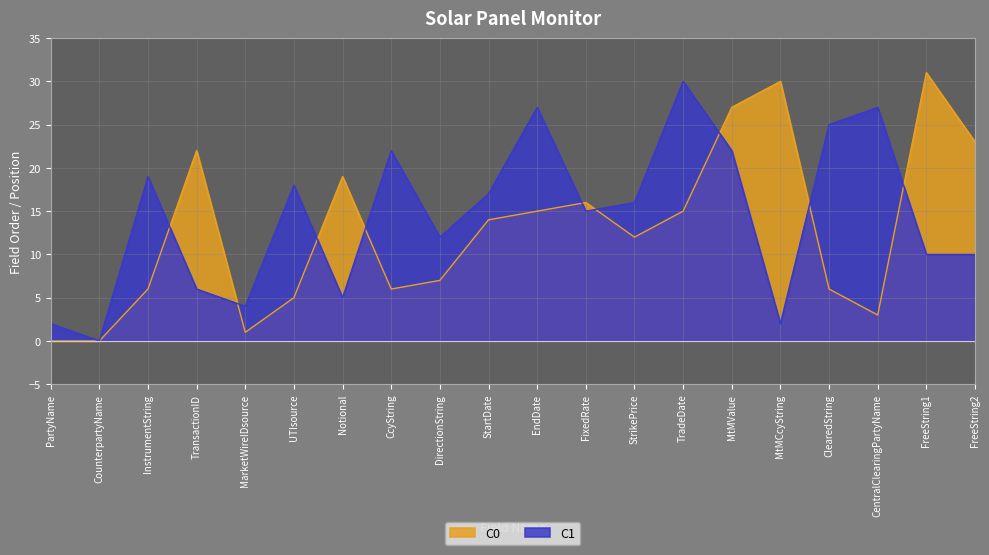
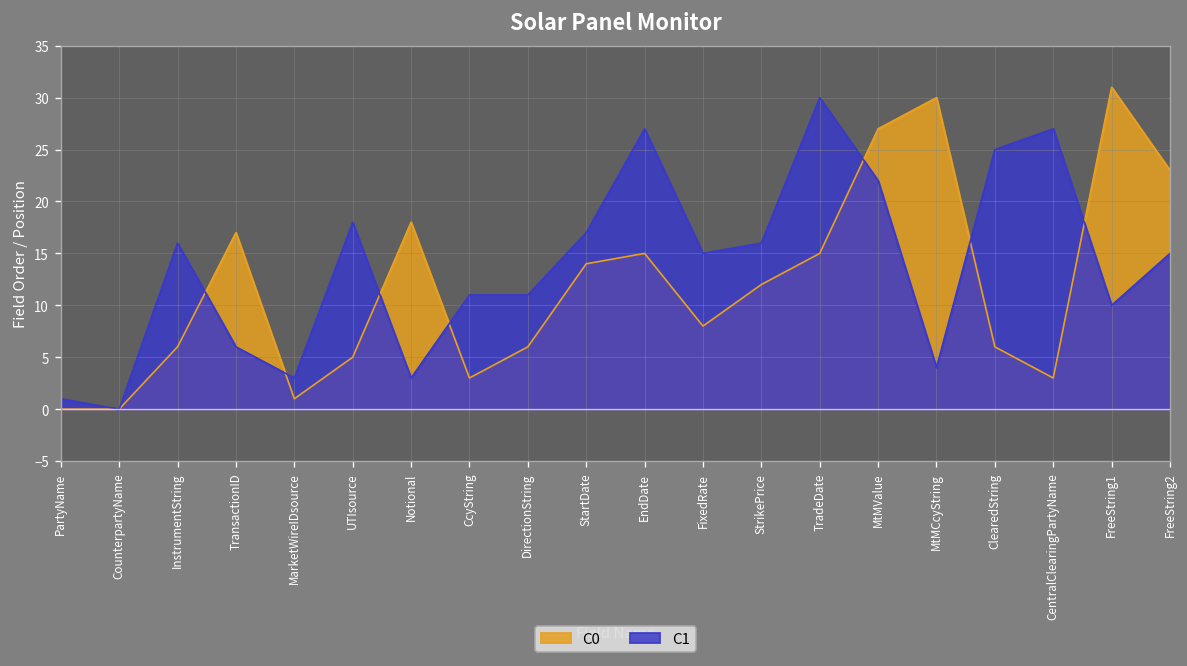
C1, PartyName: 2 -> 1
C1, InstrumentString: 19 -> 16
C0, TransactionID: 22 -> 17
C1, MarketWireIDsource: 4 -> 3
C0, Notional: 19 -> 18
C1, Notional: 5 -> 3
C0, CcyString: 6 -> 3
C1, CcyString: 22 -> 11
C0, DirectionString: 7 -> 6
C1, DirectionString: 12 -> 11
C0, FixedRate: 16 -> 8
C1, MtMCcyString: 2 -> 4
C1, FreeString2: 10 -> 15
